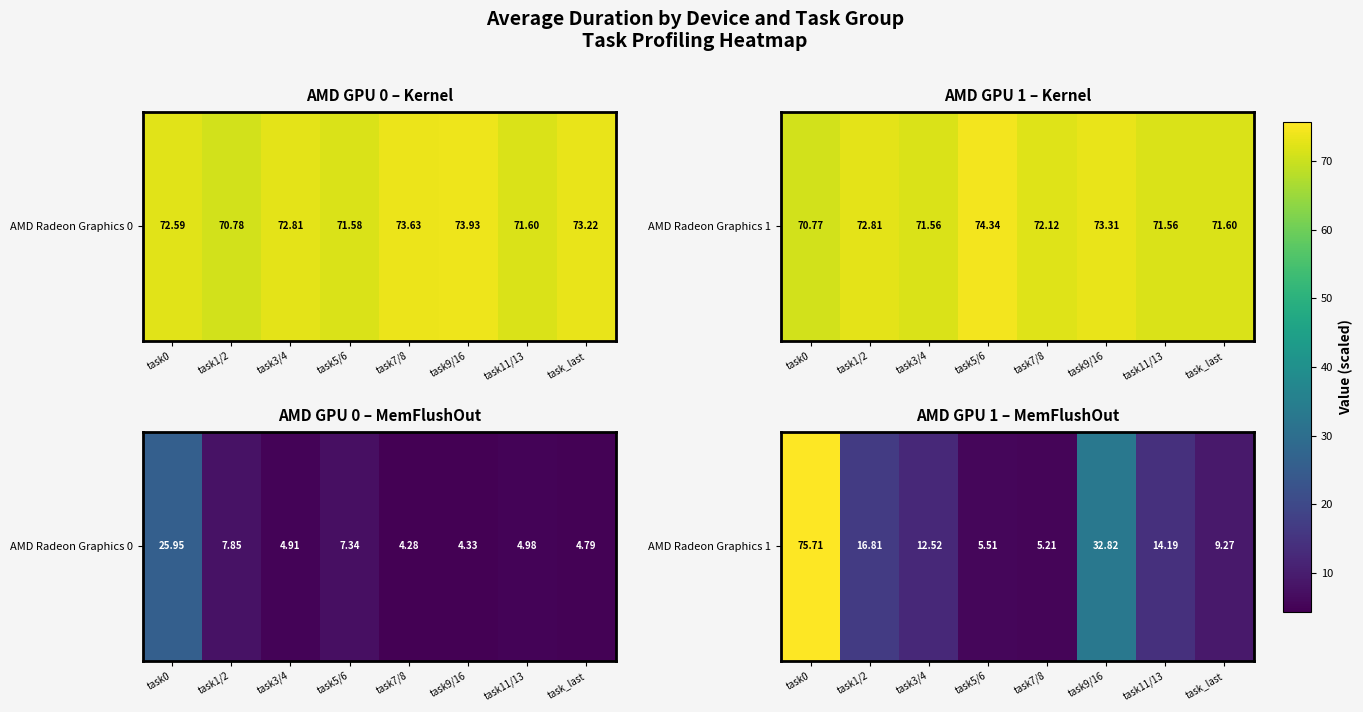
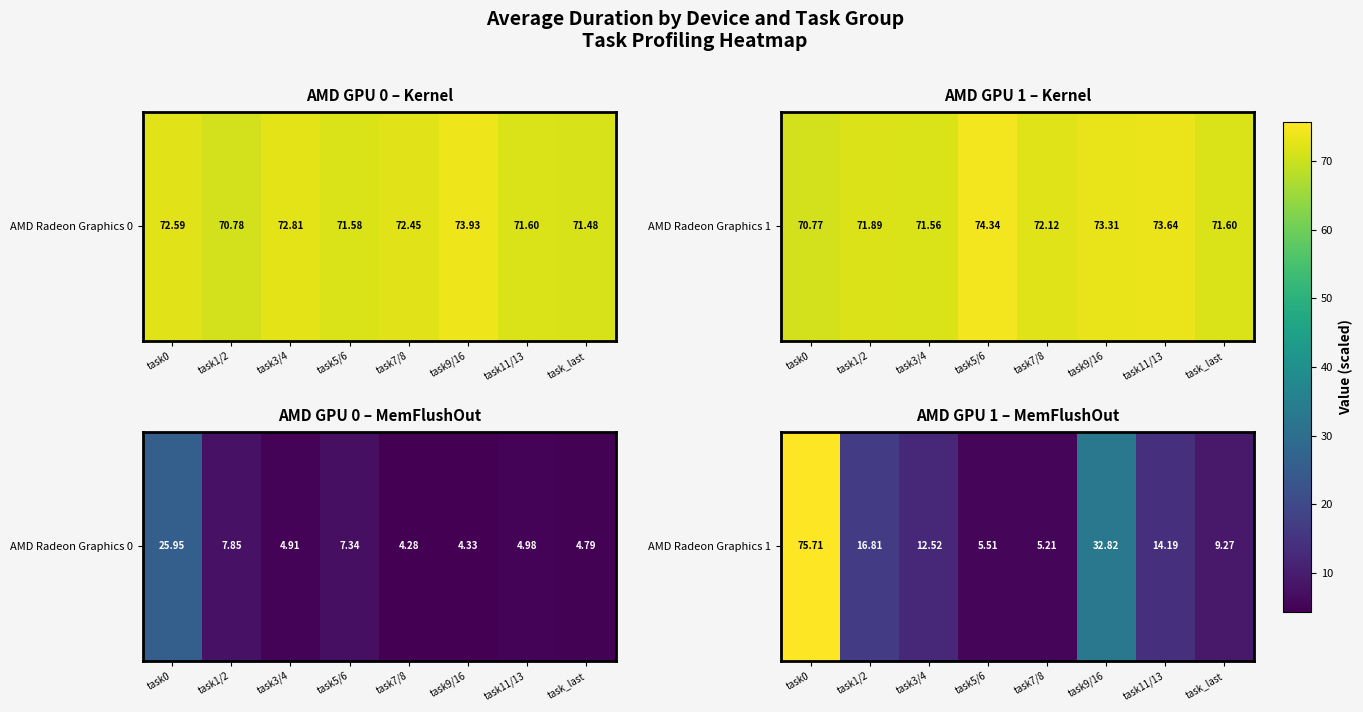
AMD GPU 0 – Kernel, AMD Radeon Graphics 0, task7/8: 73.63 -> 72.45
AMD GPU 0 – Kernel, AMD Radeon Graphics 0, task_last: 73.22 -> 71.48
AMD GPU 1 – Kernel, AMD Radeon Graphics 1, task1/2: 72.81 -> 71.89
AMD GPU 1 – Kernel, AMD Radeon Graphics 1, task11/13: 71.56 -> 73.64
